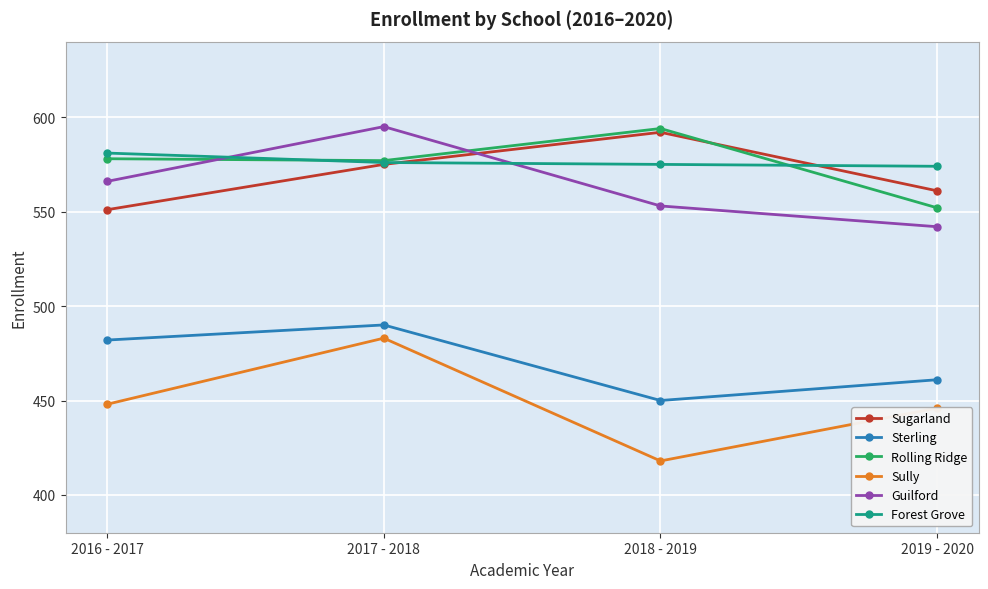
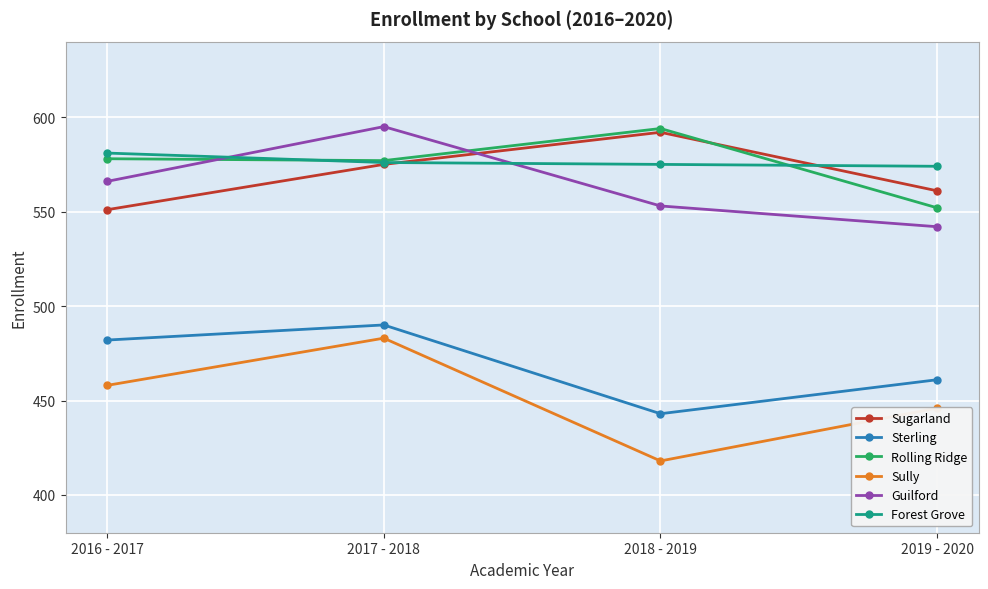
Sully, 2016 - 2017: 448 -> 458
Sterling, 2018 - 2019: 450 -> 443
